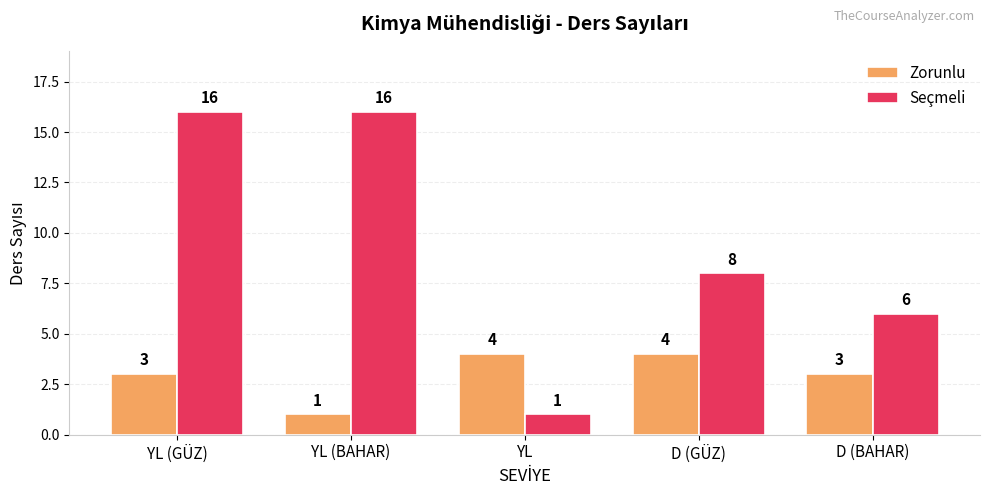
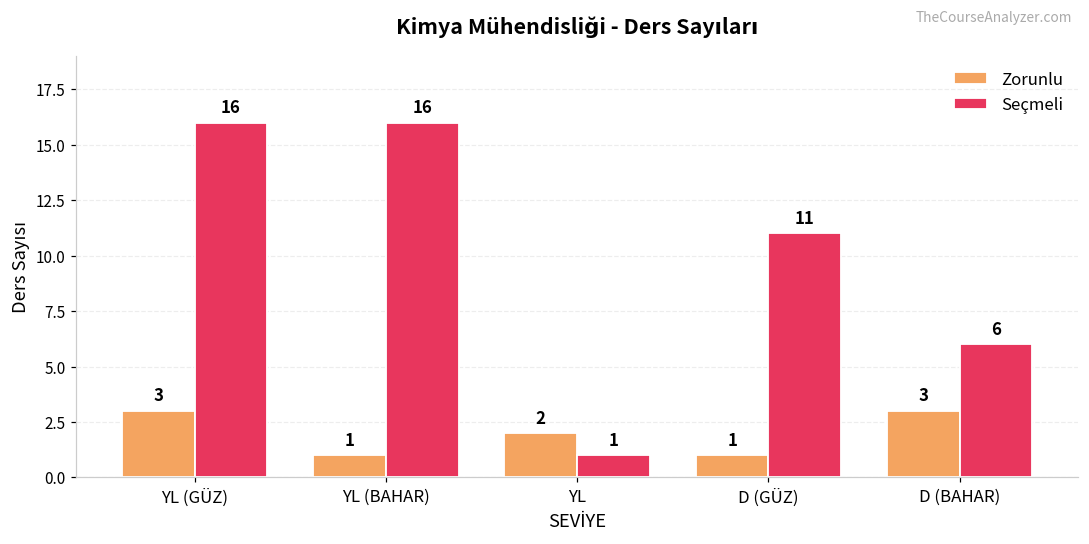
Zorunlu, YL: 4 -> 2
Zorunlu, D (GÜZ): 4 -> 1
Seçmeli, D (GÜZ): 8 -> 11
